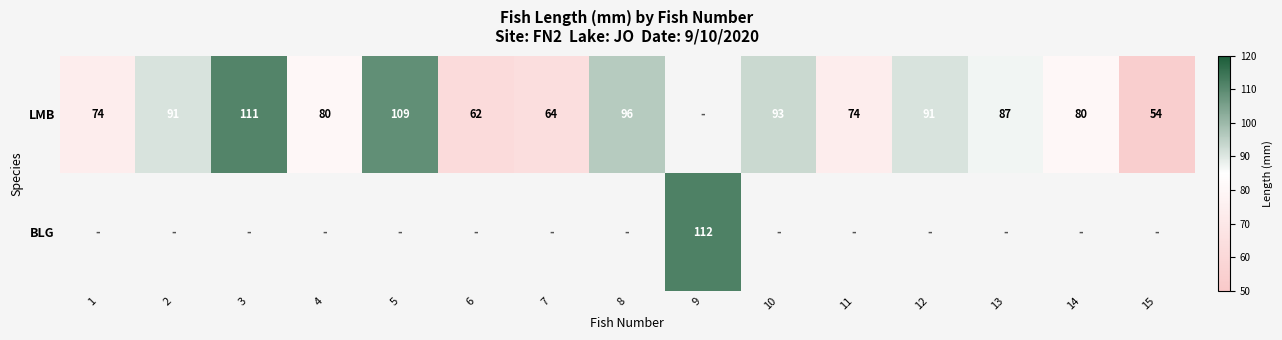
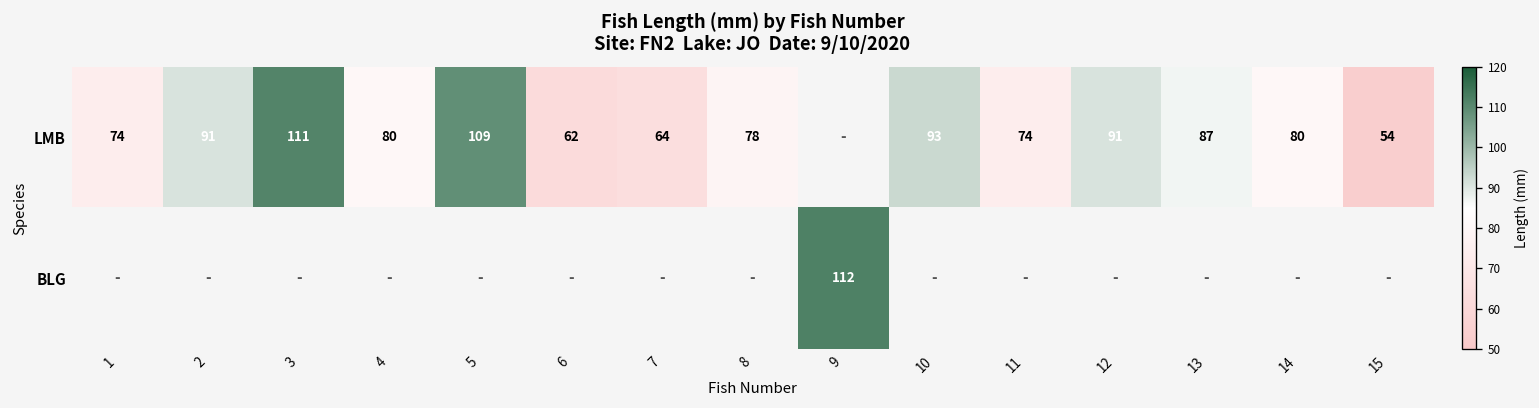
LMB, 8: 96 -> 78
